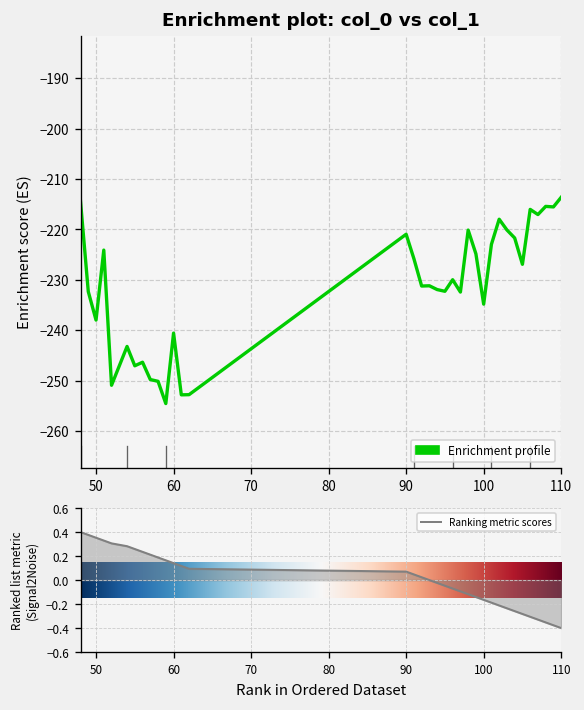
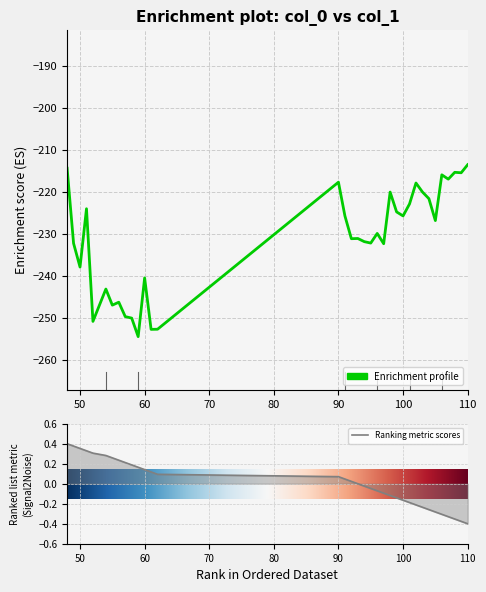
Enrichment plot: col_0 vs col_1, 90: -221 -> -218
Enrichment plot: col_0 vs col_1, 100: -235 -> -226
